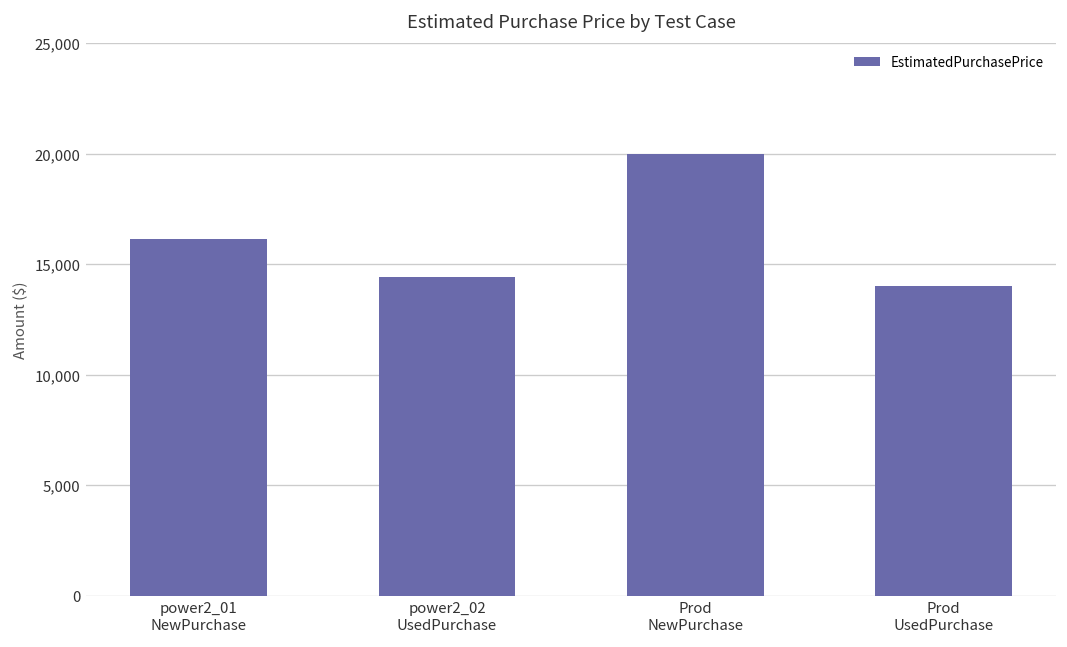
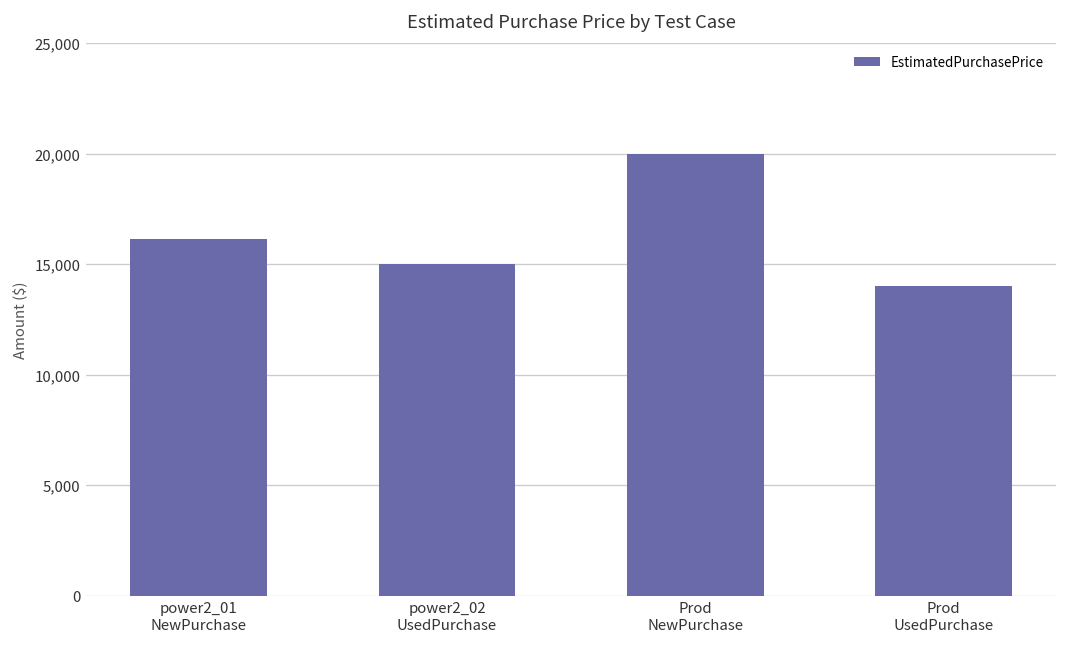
power2_02 UsedPurchase: 14,400 -> 15,000
